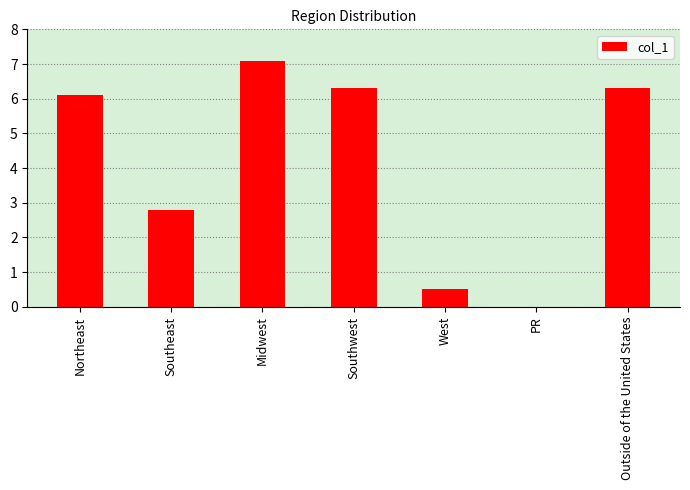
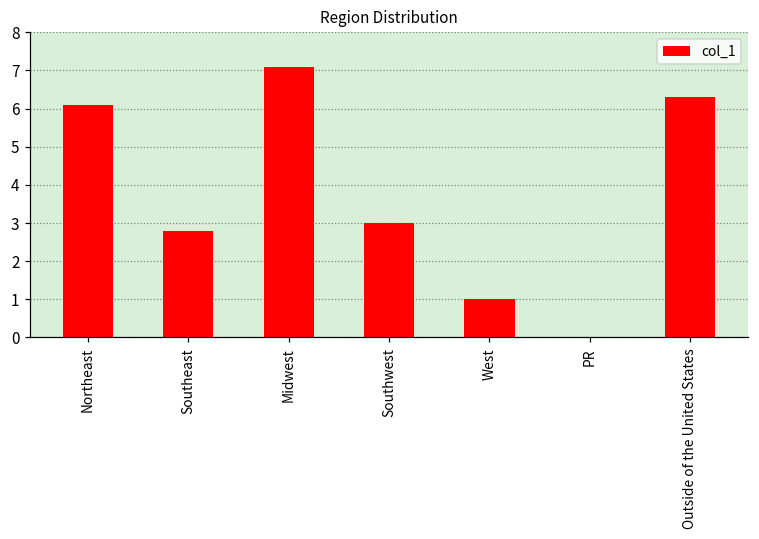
Southwest: 6.3 -> 3.0
West: 0.5 -> 1.0
